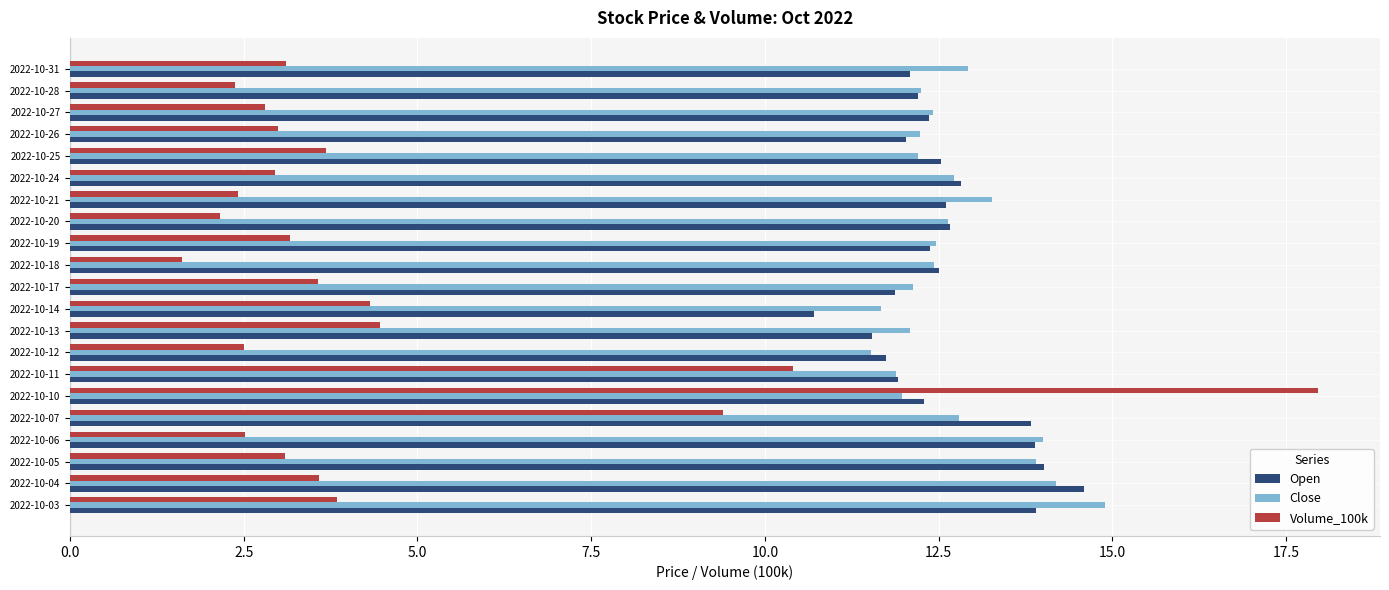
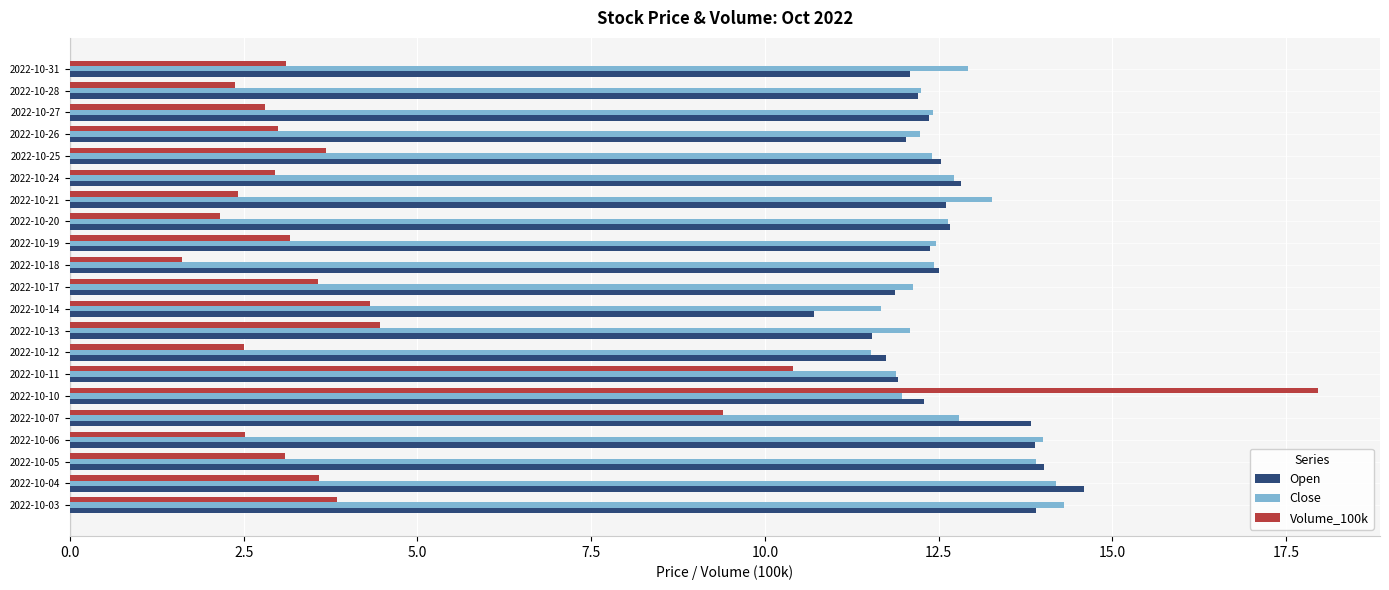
Close, 2022-10-25: 12.2 -> 12.4
Close, 2022-10-03: 14.9 -> 14.3
